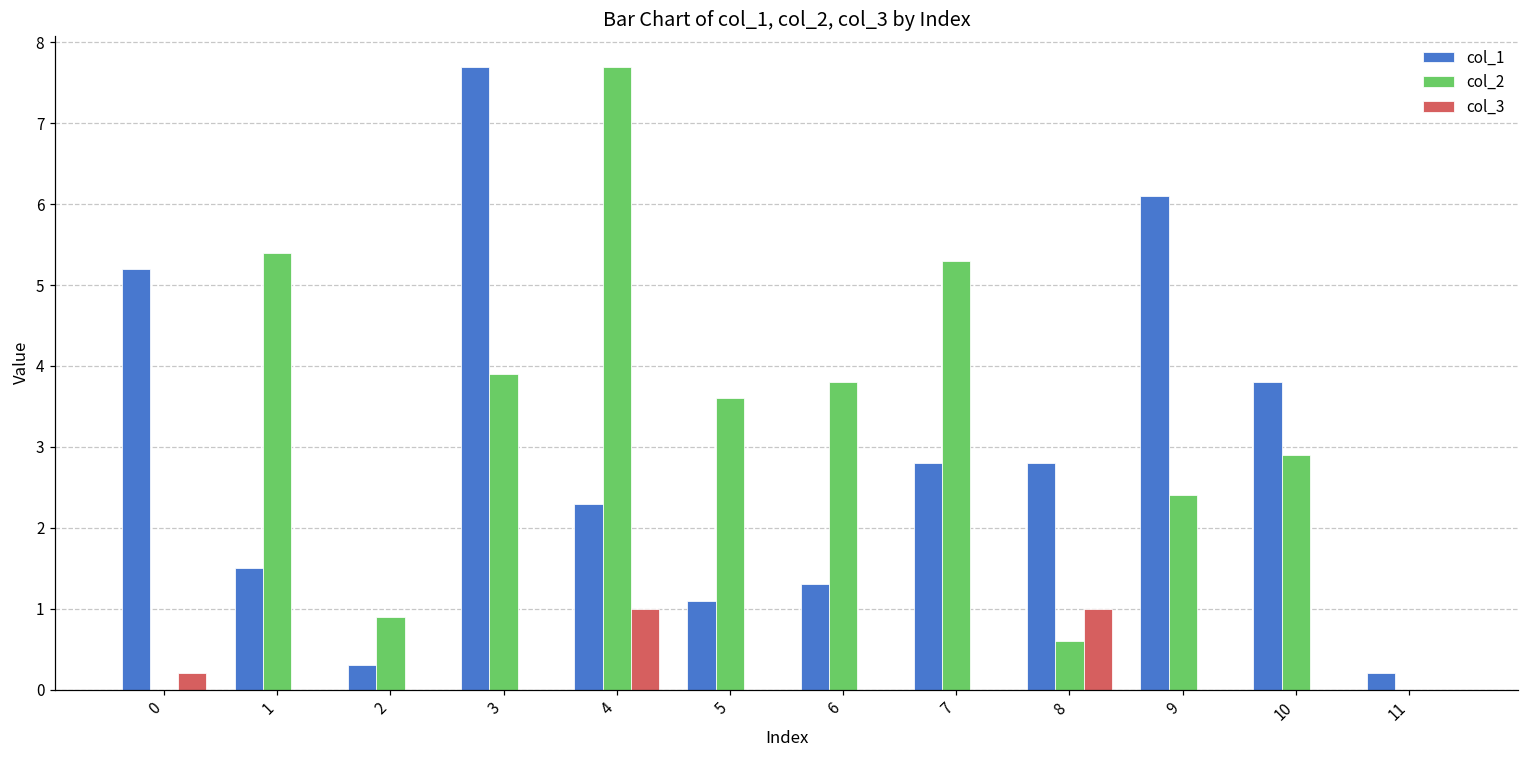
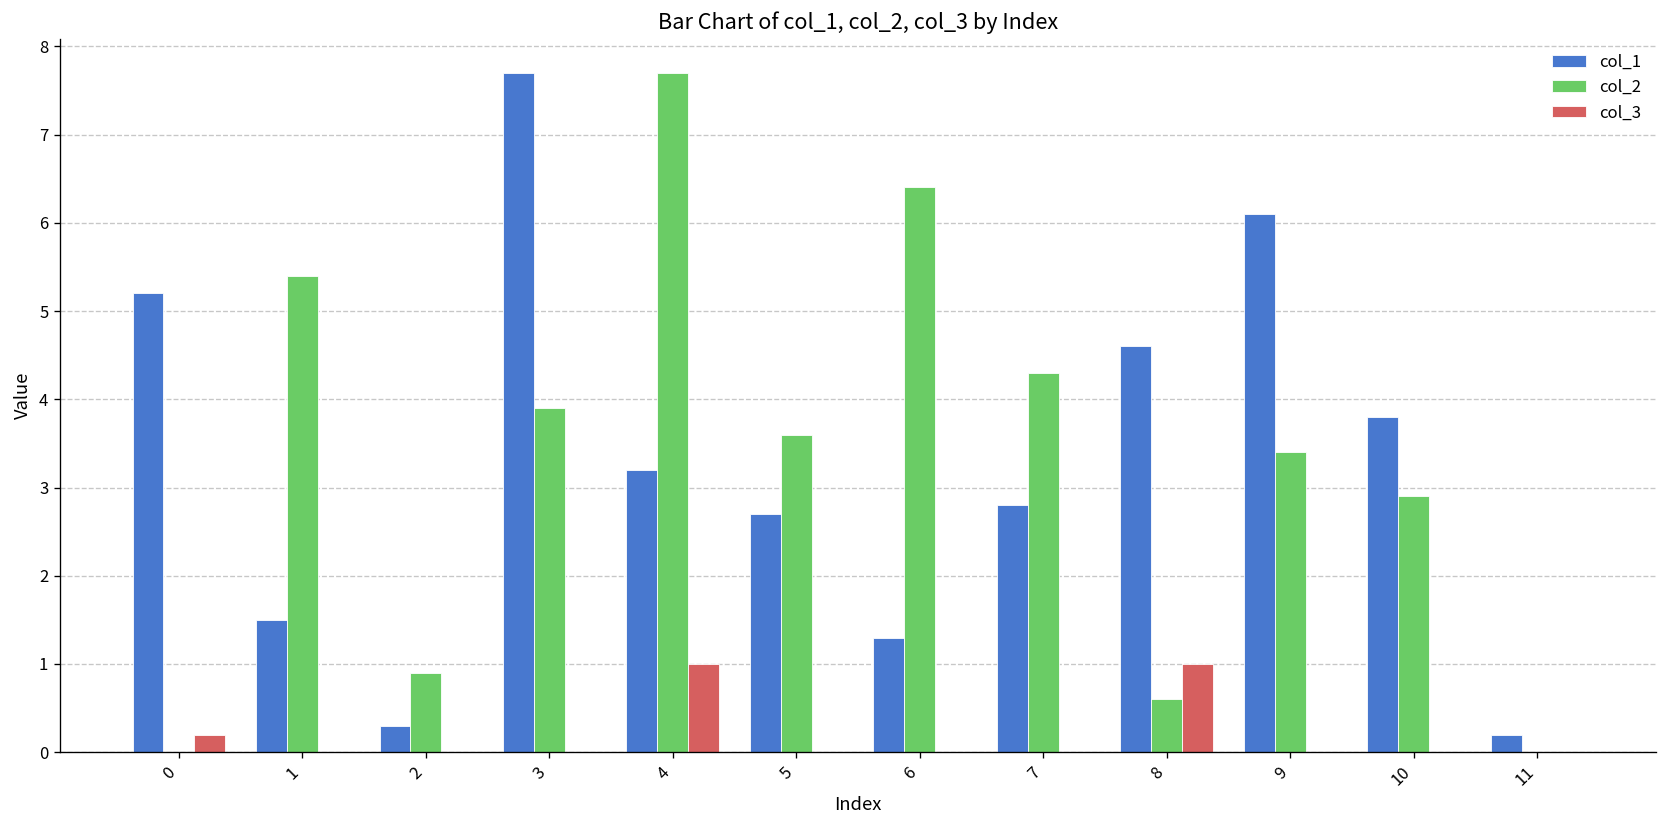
col_1, 4: 2.3 -> 3.2
col_1, 5: 1.1 -> 2.7
col_2, 6: 3.8 -> 6.4
col_2, 7: 5.3 -> 4.3
col_1, 8: 2.8 -> 4.6
col_2, 9: 2.4 -> 3.4
